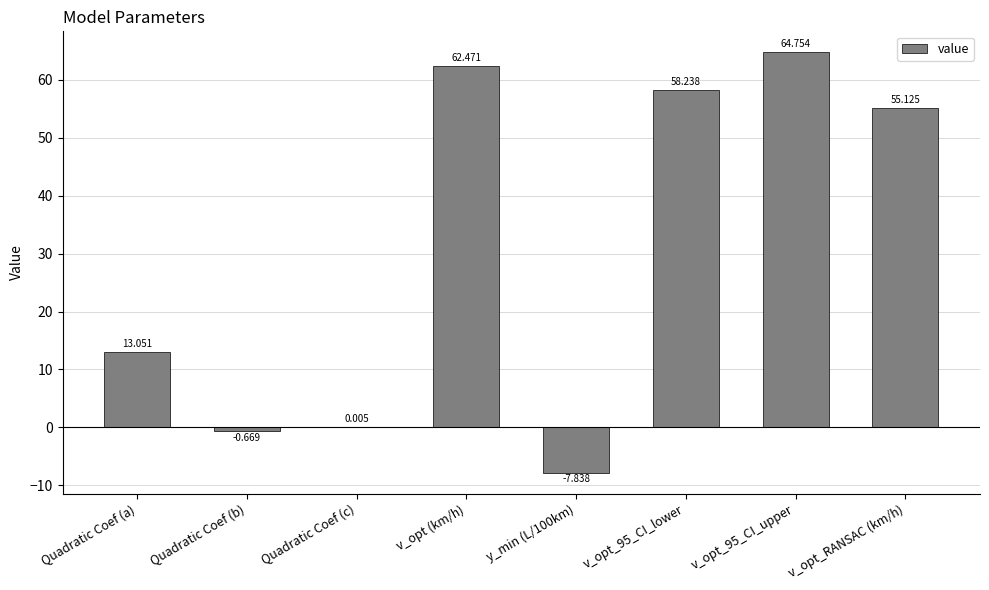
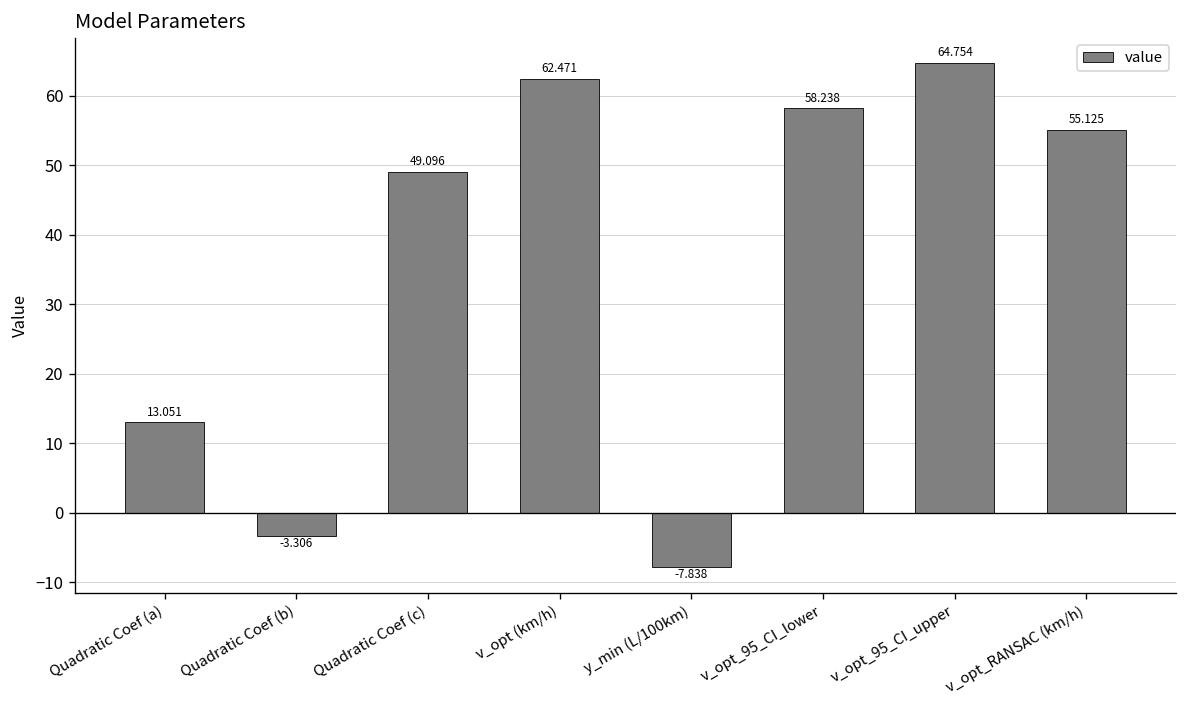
Quadratic Coef (b): -0.669 -> -3.306
Quadratic Coef (c): 0.005 -> 49.096
